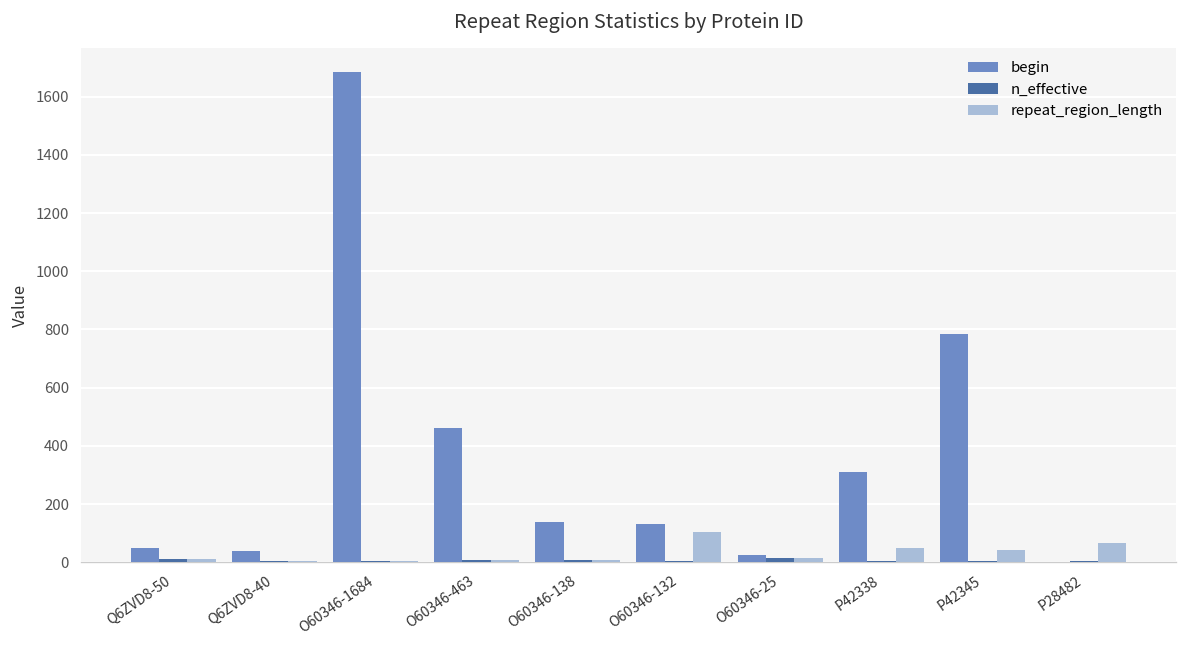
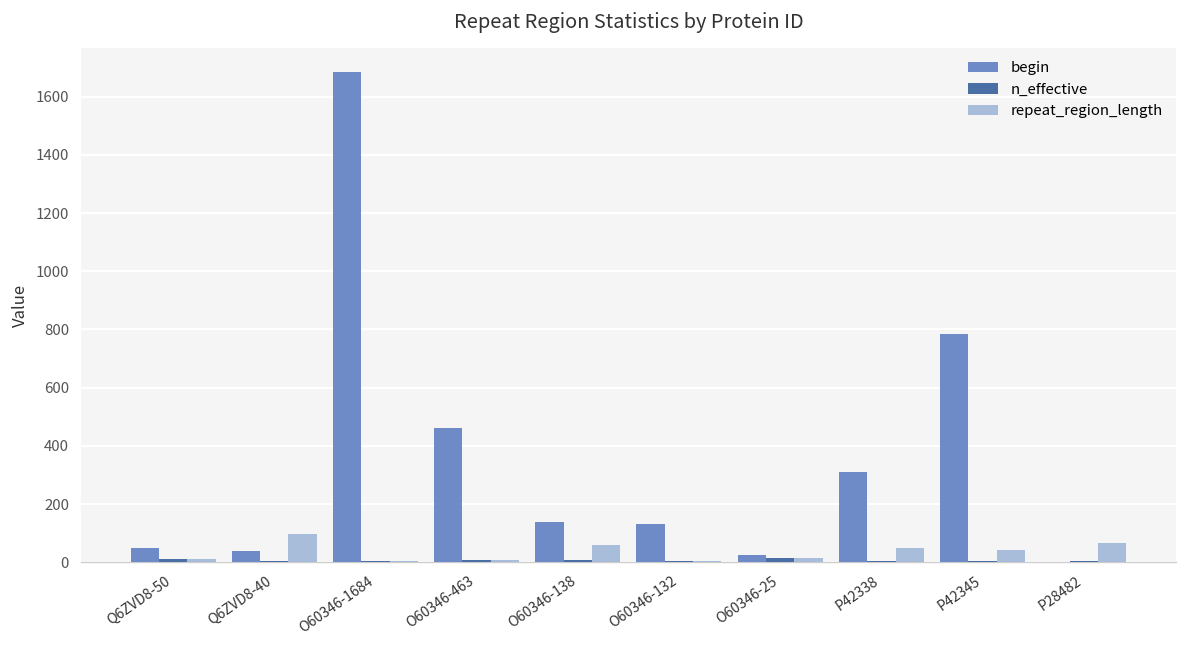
repeat_region_length, Q6ZVD8-40: 0 -> 100
repeat_region_length, O60346-138: 10 -> 60
repeat_region_length, O60346-132: 100 -> 10
